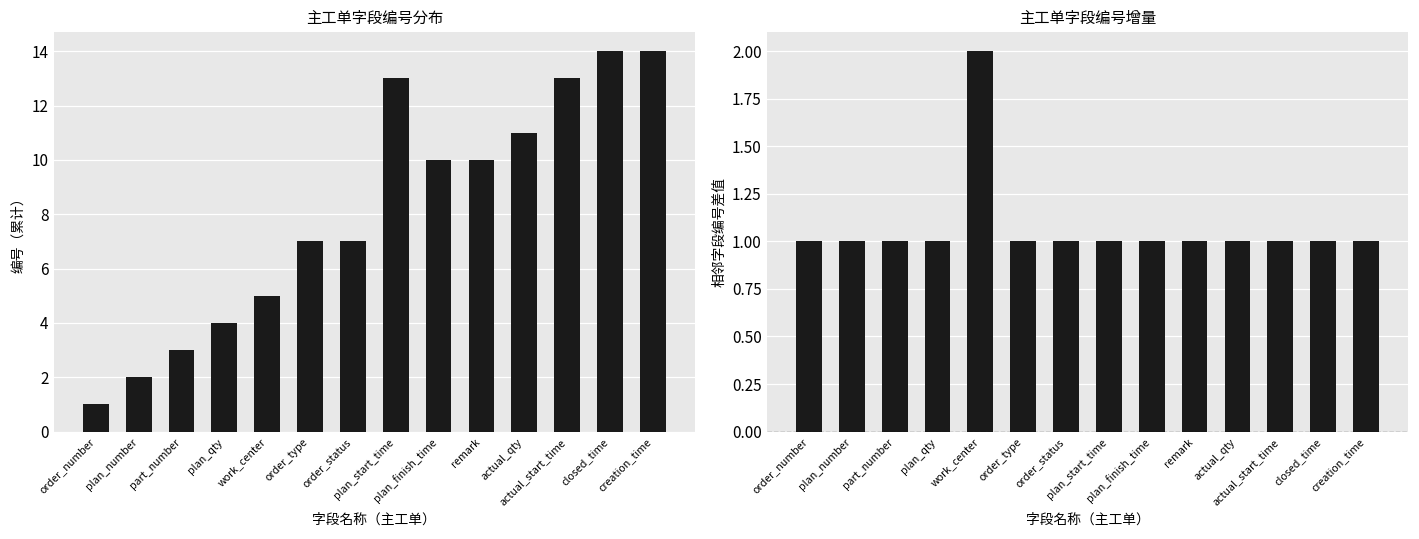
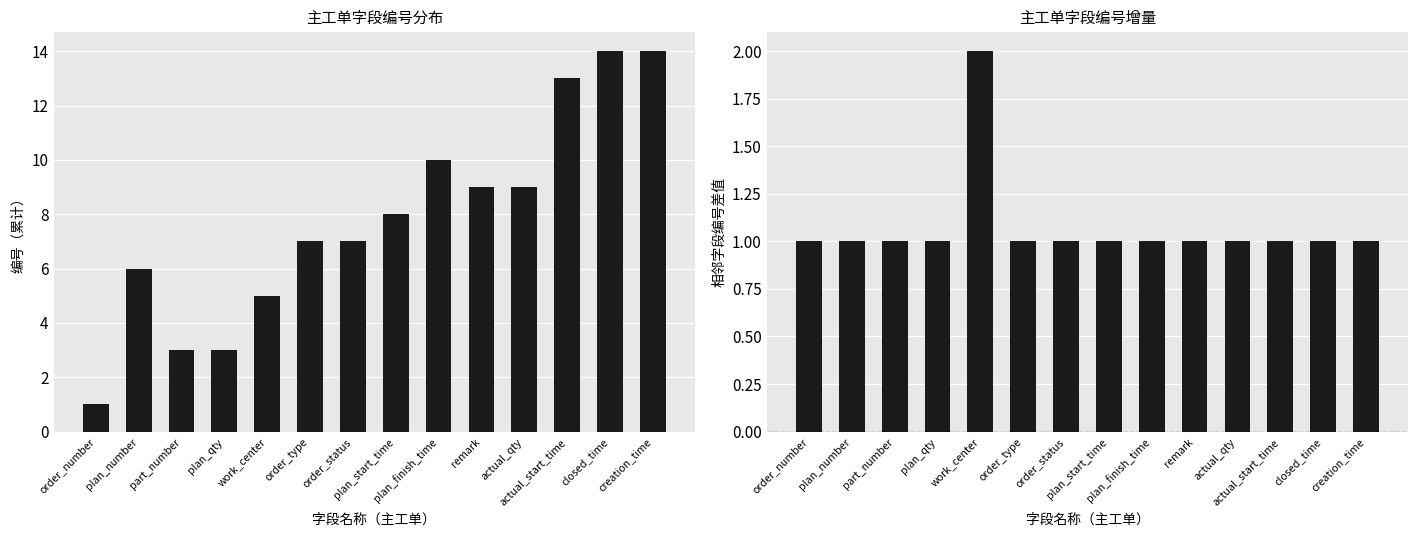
主工单字段编号分布, plan_number: 2 -> 6
主工单字段编号分布, plan_qty: 4 -> 3
主工单字段编号分布, plan_start_time: 13 -> 8
主工单字段编号分布, remark: 10 -> 9
主工单字段编号分布, actual_qty: 11 -> 9
